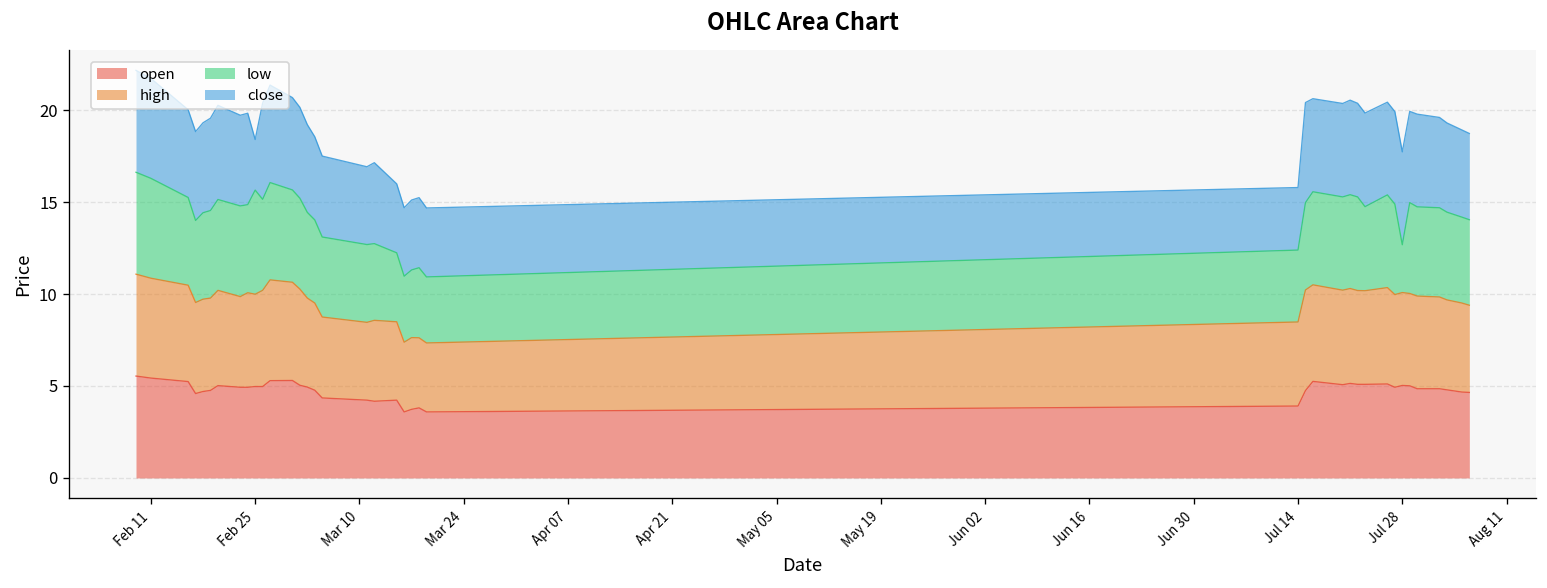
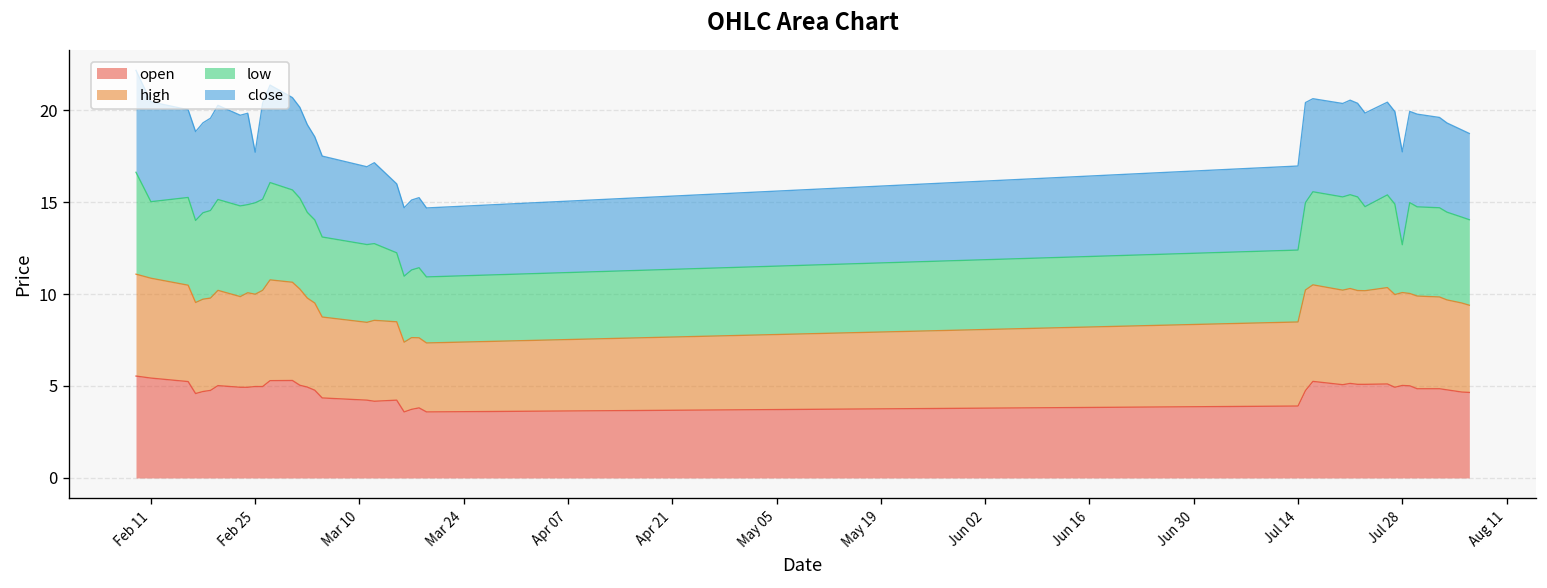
low, Feb 11: 5.4 -> 4.2
low, Feb 25: 5.7 -> 5.0
close, Jul 14: 3.4 -> 4.6
